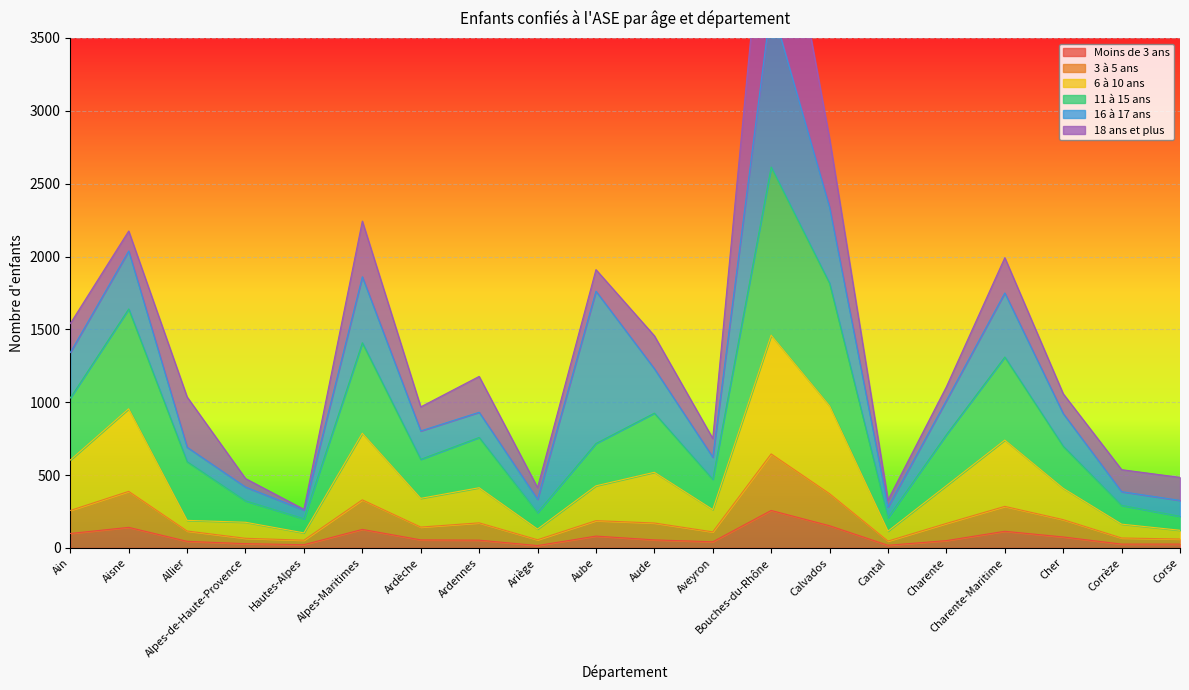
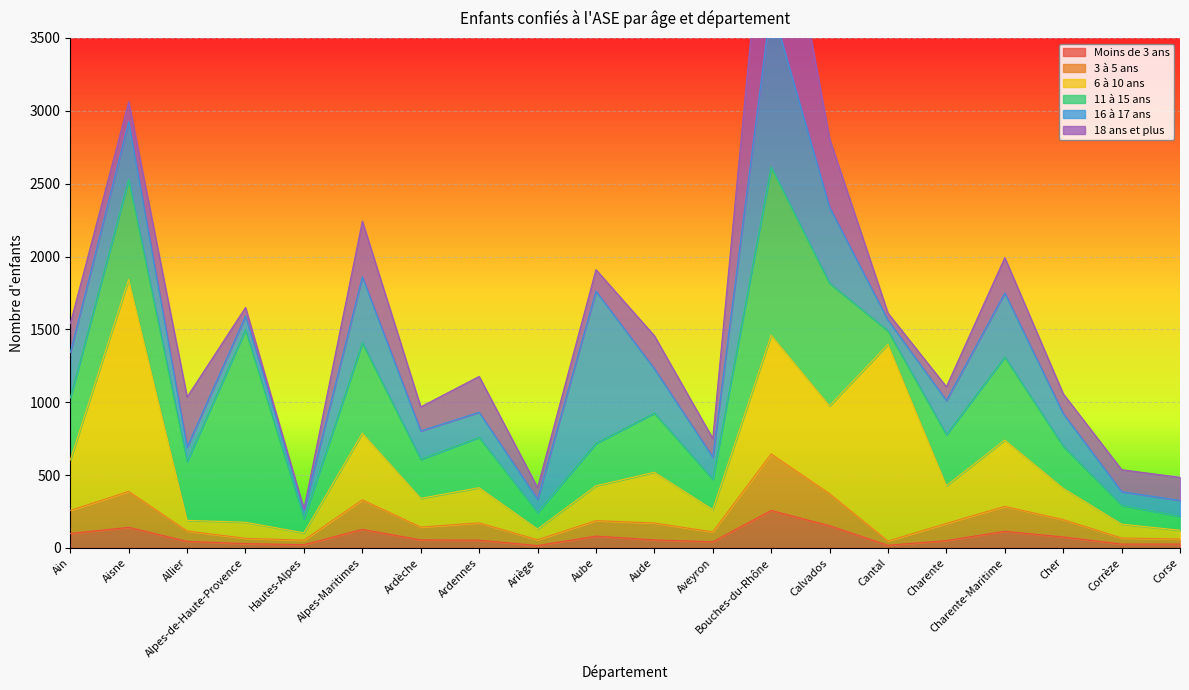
6 à 10 ans, Aisne: 570 -> 1460
11 à 15 ans, Alpes-de-Haute-Provence: 150 -> 1320
6 à 10 ans, Cantal: 70 -> 1350
